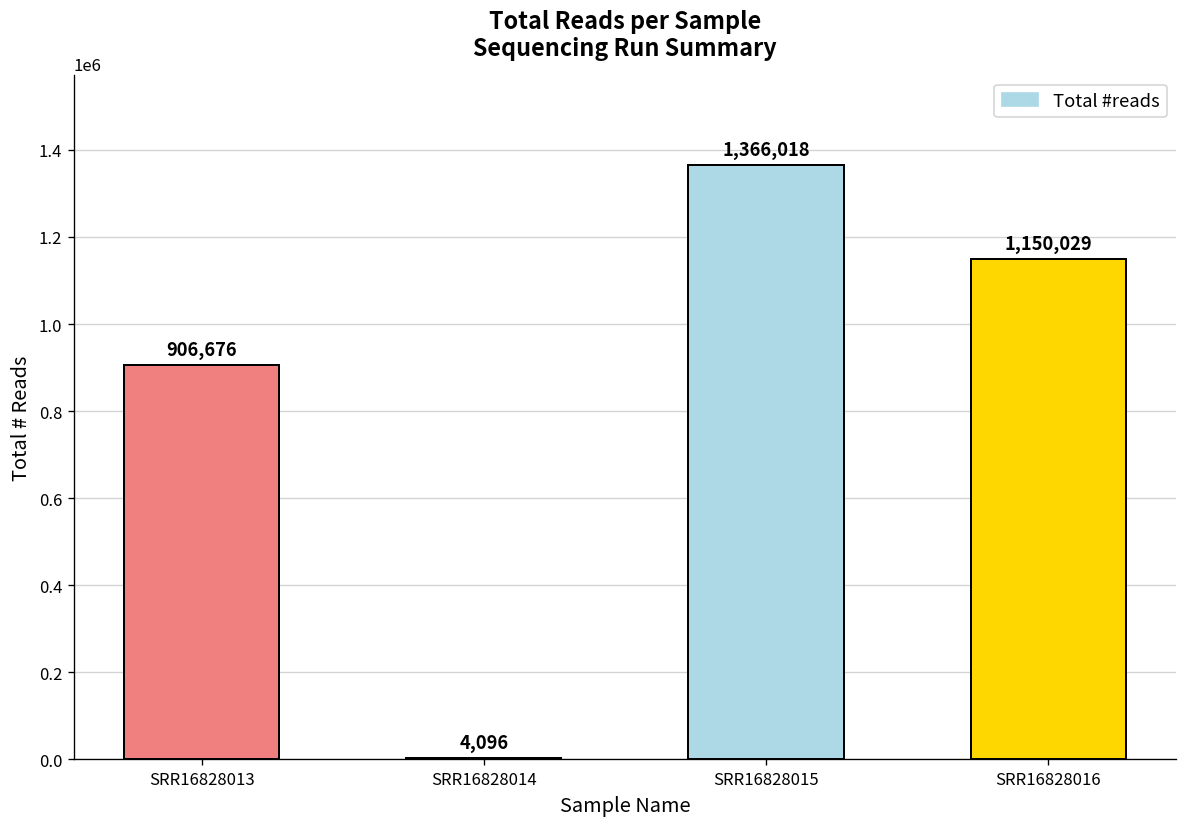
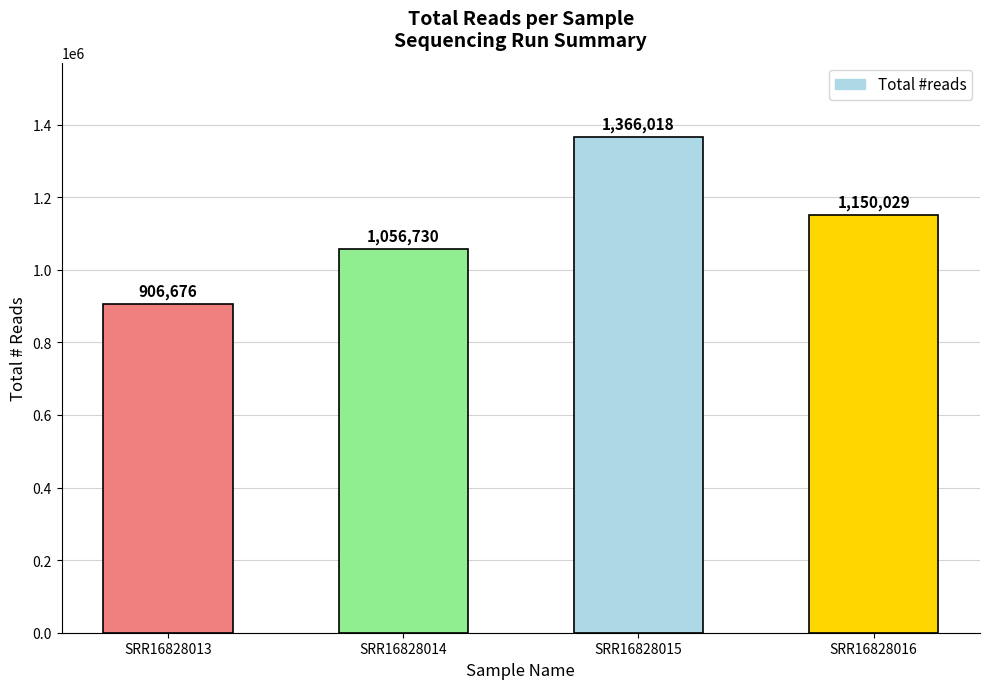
SRR16828014: 4,096 -> 1,056,730
